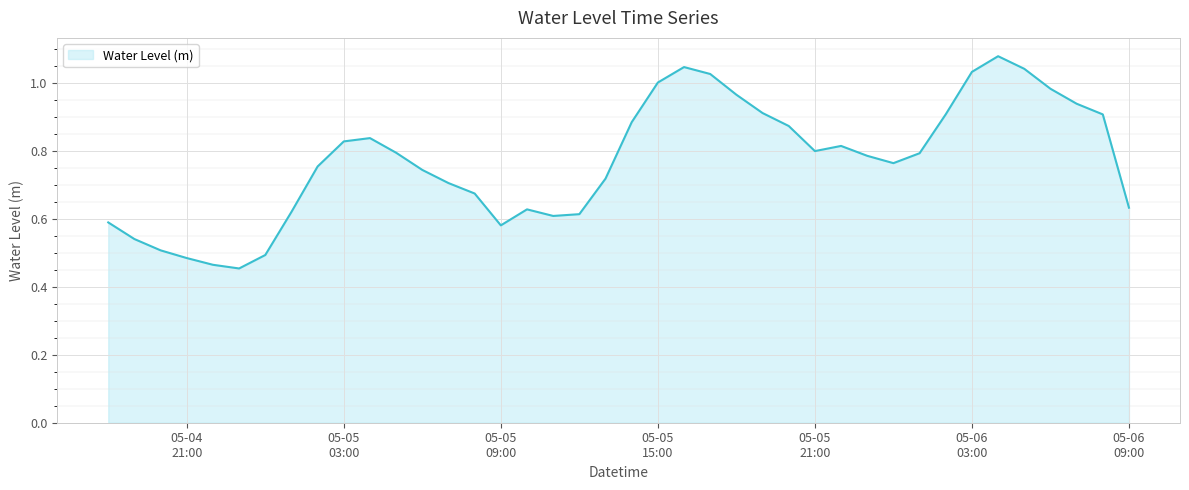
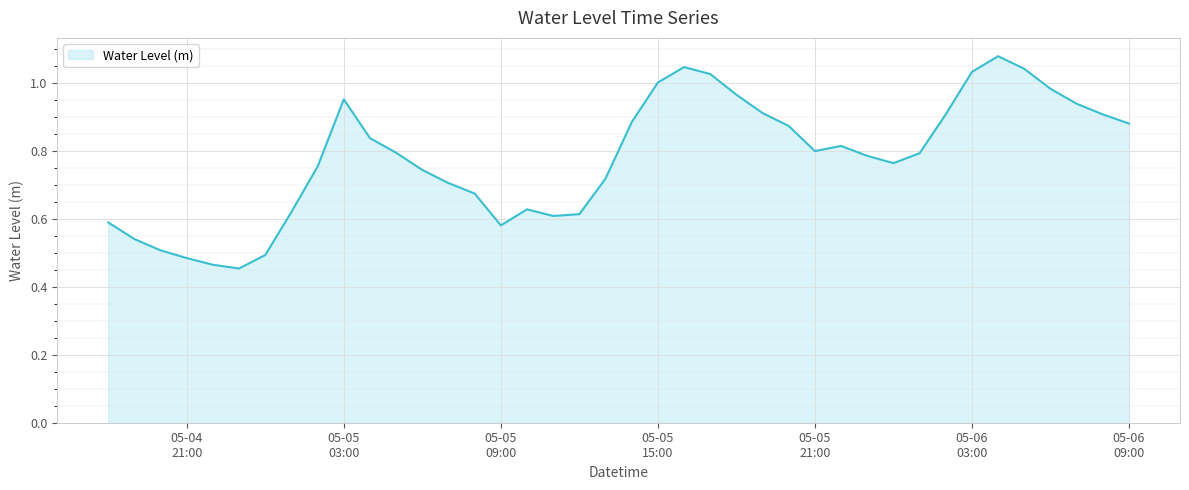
05-05 03:00: 0.83 -> 0.95
05-06 09:00: 0.63 -> 0.88
